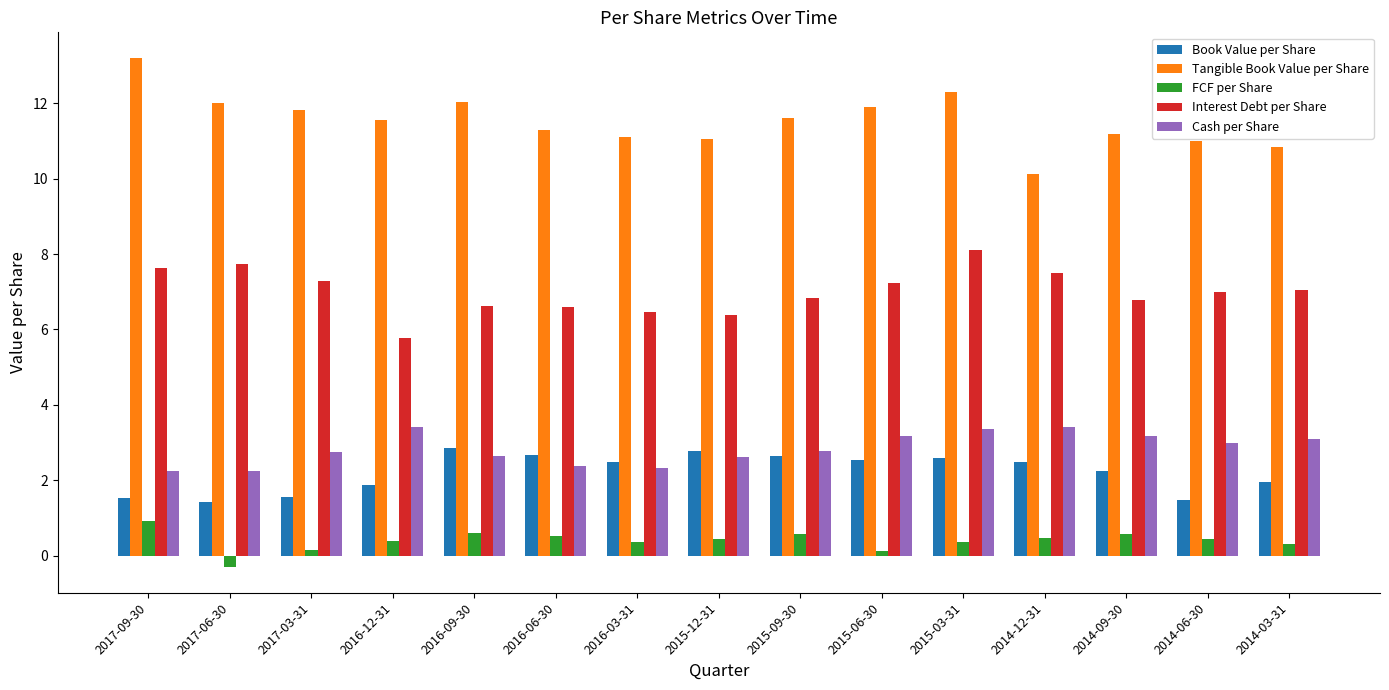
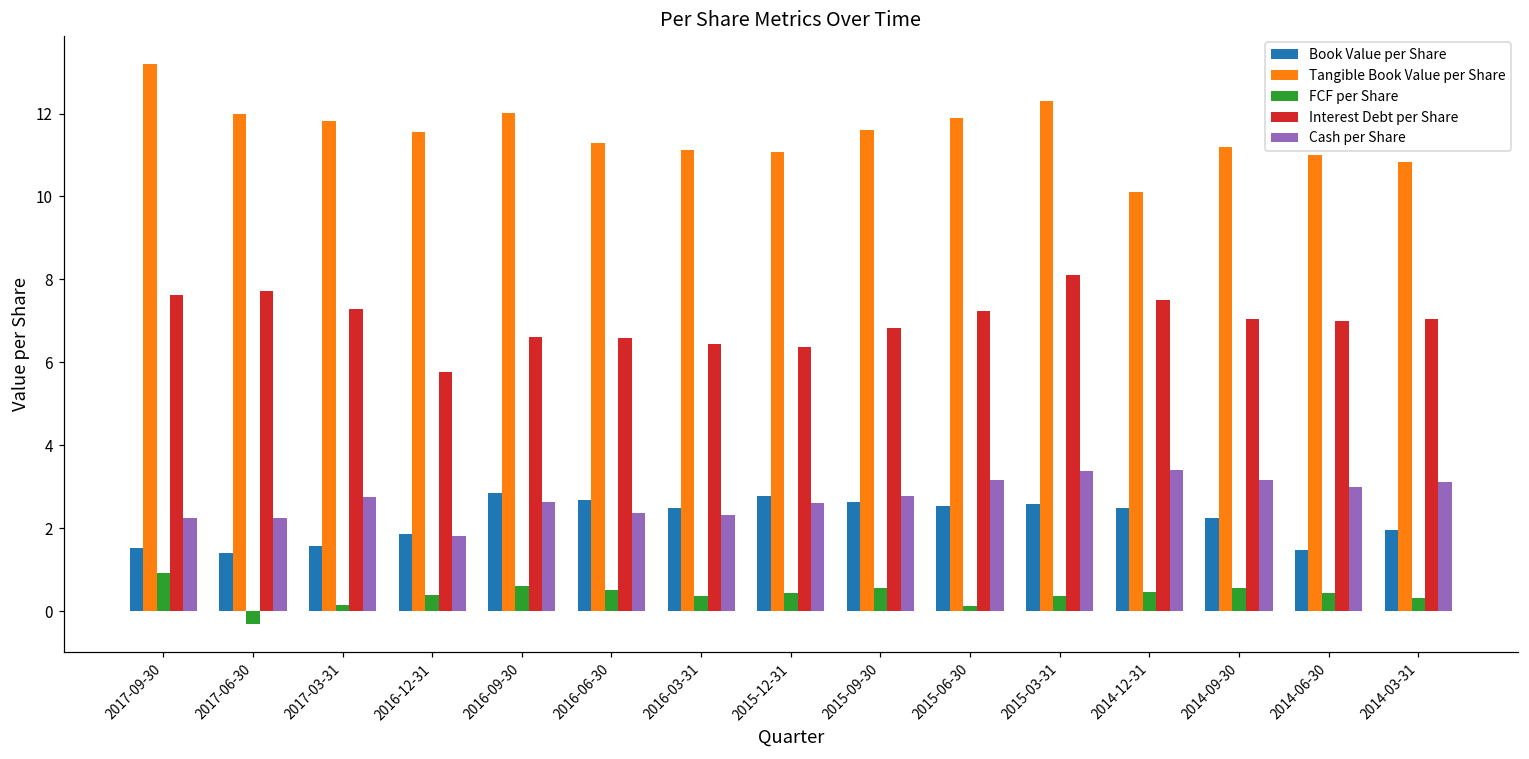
Cash per Share, 2016-12-31: 3.4 -> 1.8
Interest Debt per Share, 2014-09-30: 6.8 -> 7.0
